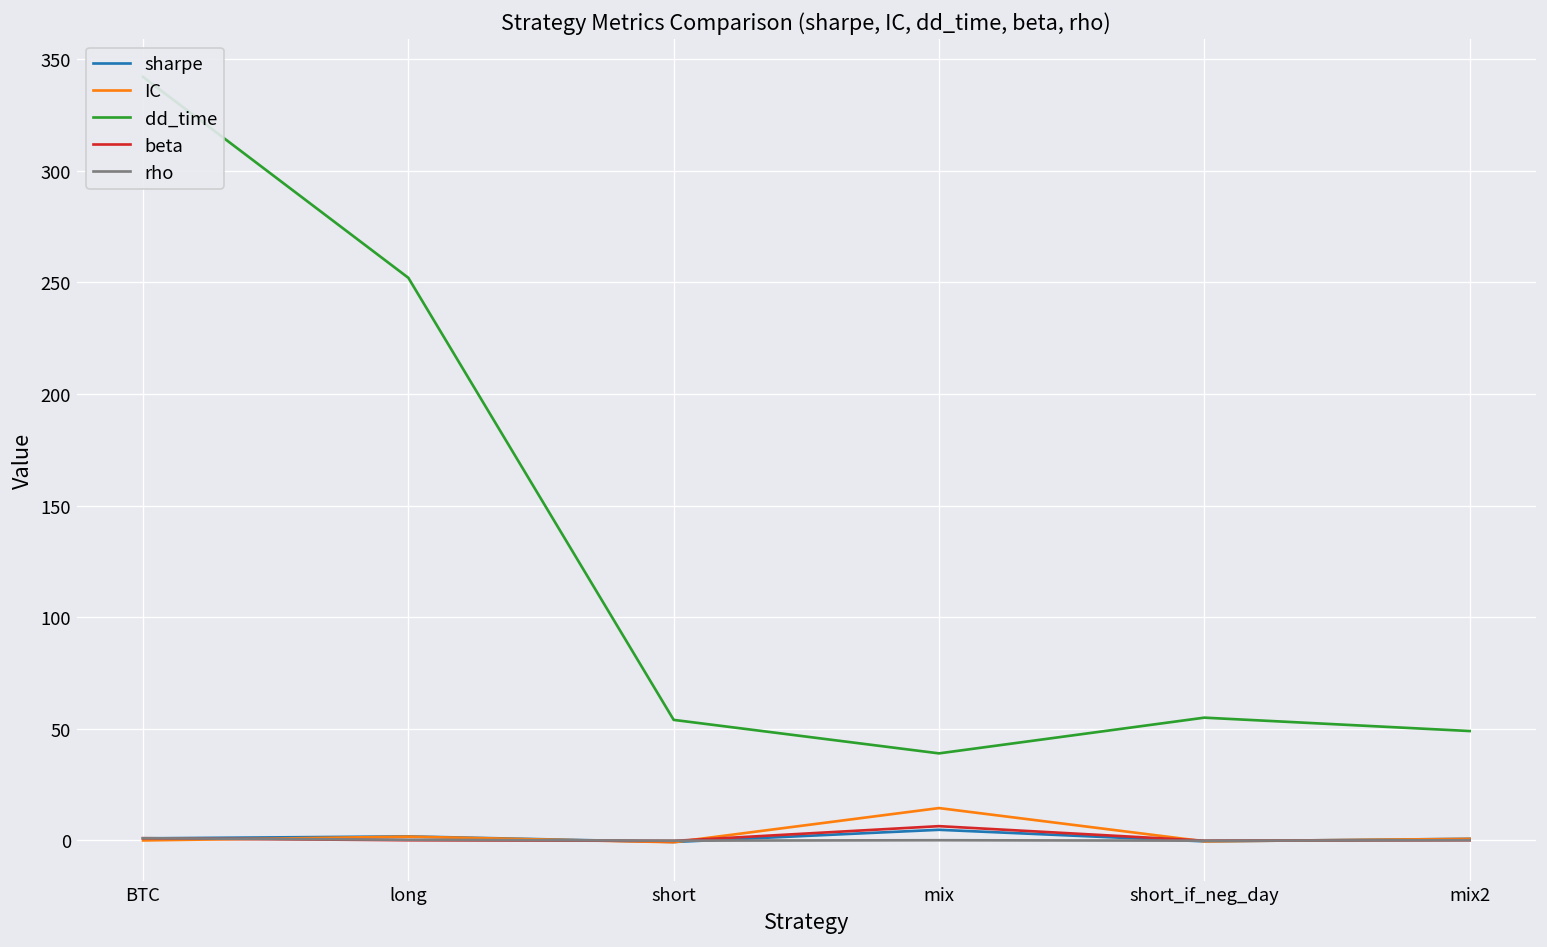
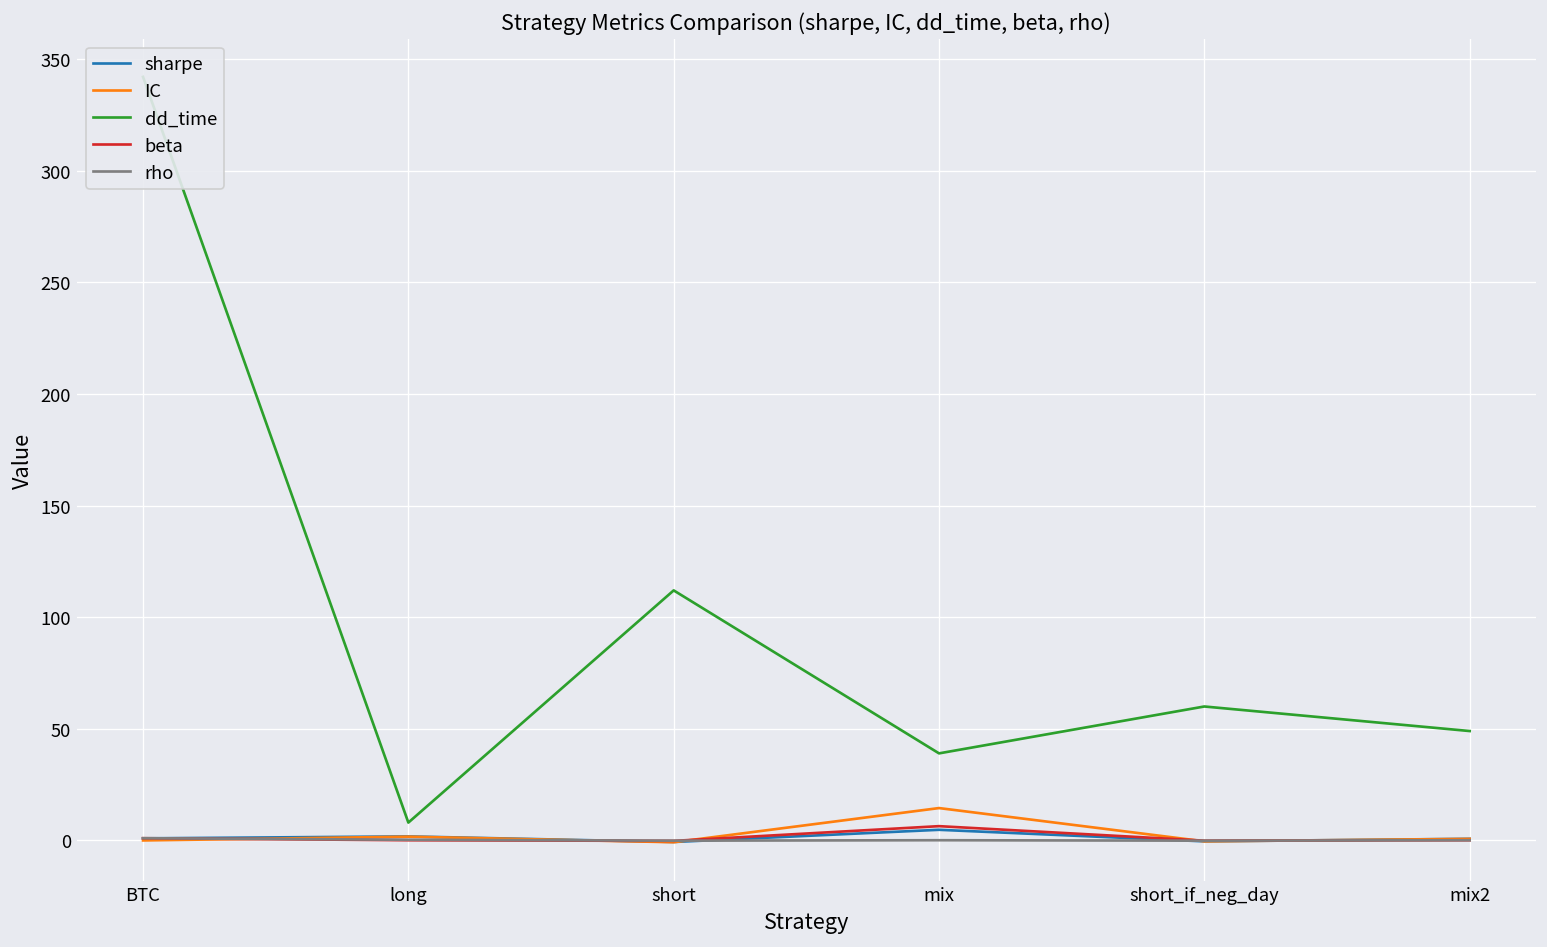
dd_time, long: 252 -> 8
dd_time, short: 54 -> 112
dd_time, short_if_neg_day: 55 -> 60
